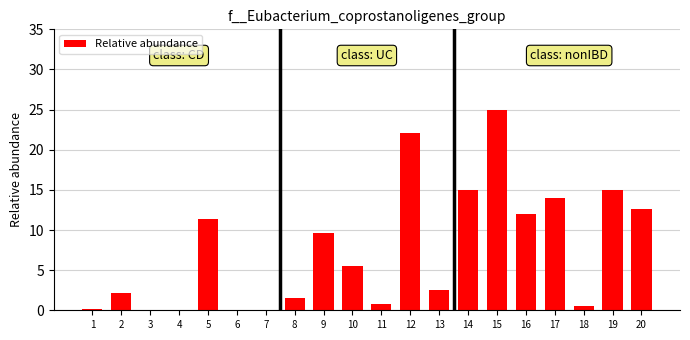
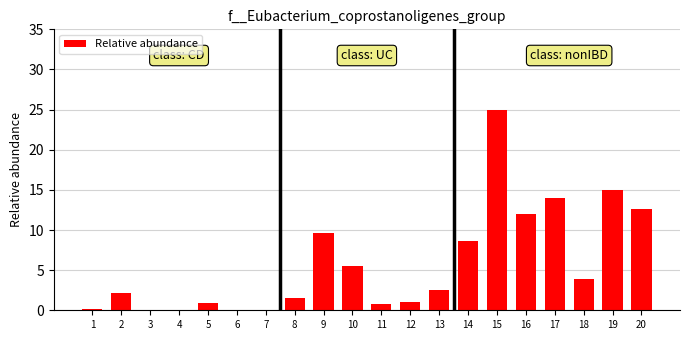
5: 11 -> 1
12: 22 -> 1
14: 15 -> 9
18: 1 -> 4
